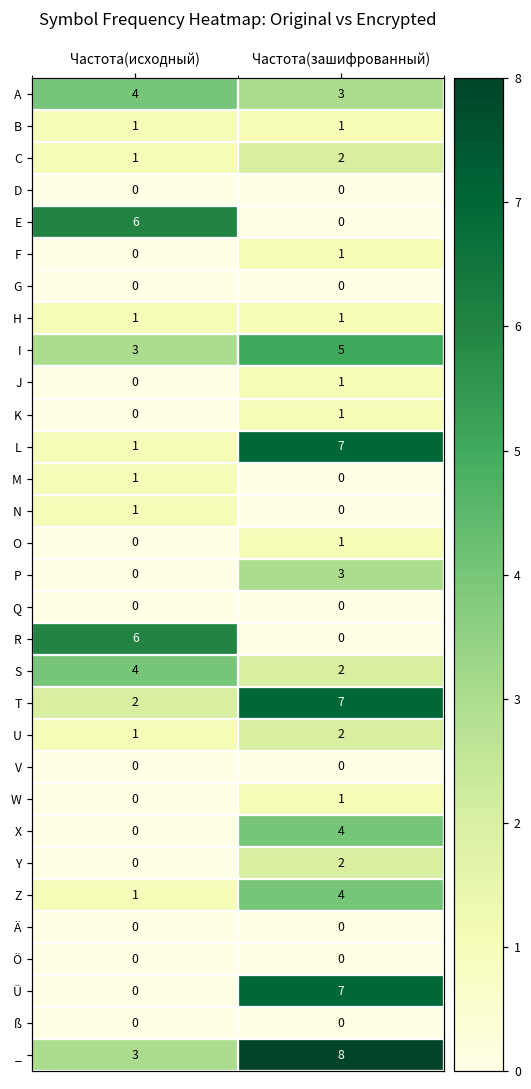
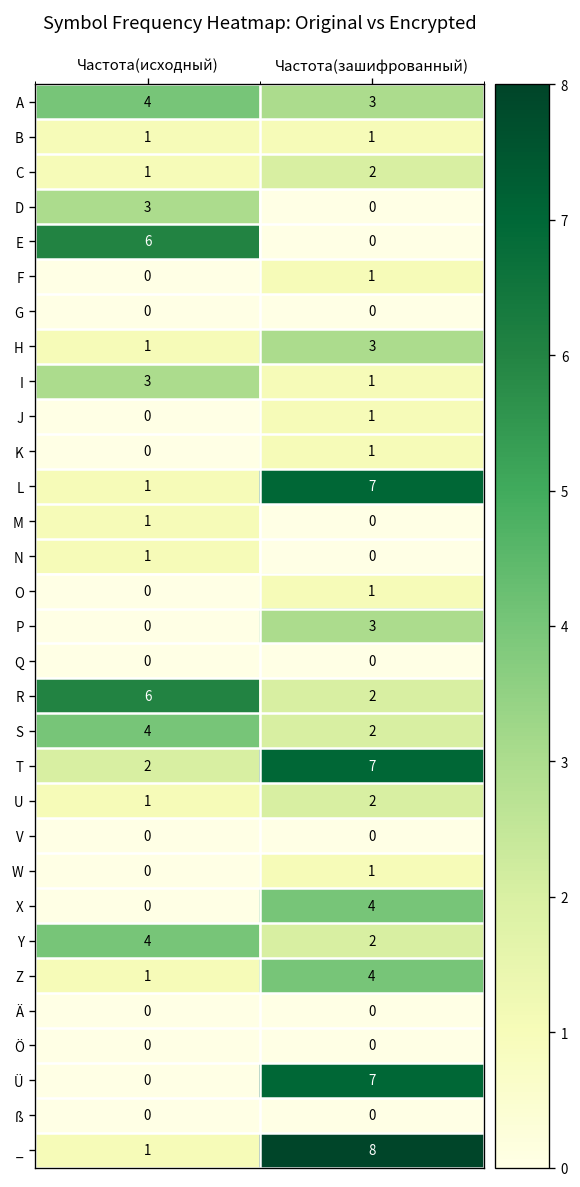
D, Частота(исходный): 0 -> 3
H, Частота(зашифрованный): 1 -> 3
I, Частота(зашифрованный): 5 -> 1
R, Частота(зашифрованный): 0 -> 2
Y, Частота(исходный): 0 -> 4
_, Частота(исходный): 3 -> 1
